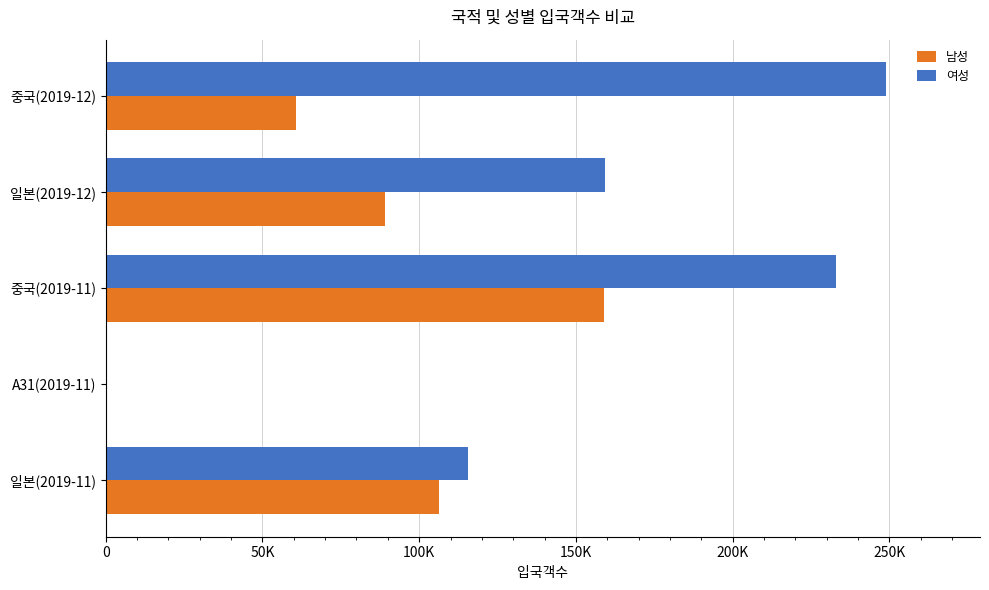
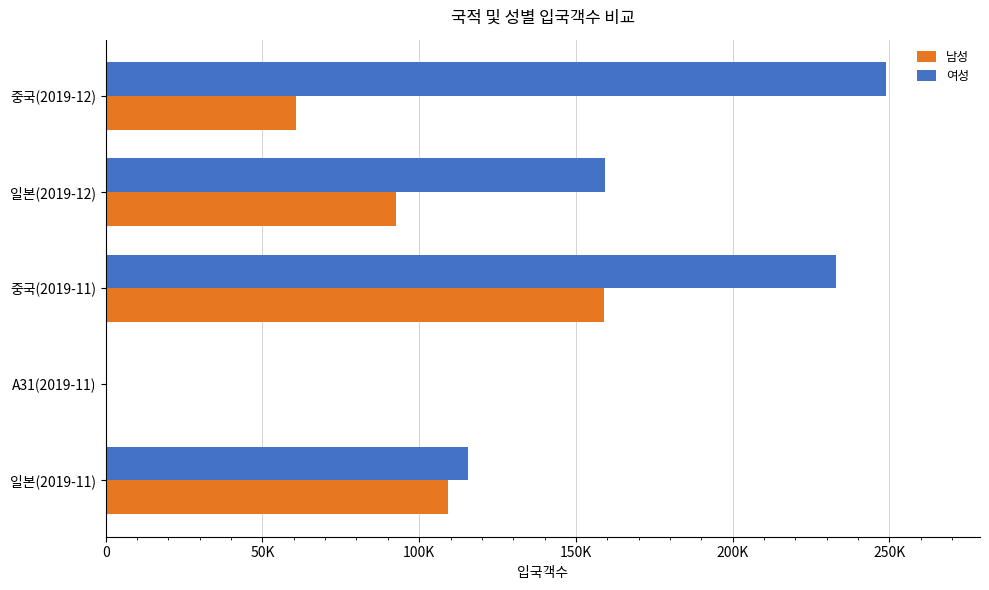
남성, 일본(2019-12): 89000 -> 93000
남성, 일본(2019-11): 106000 -> 109000
